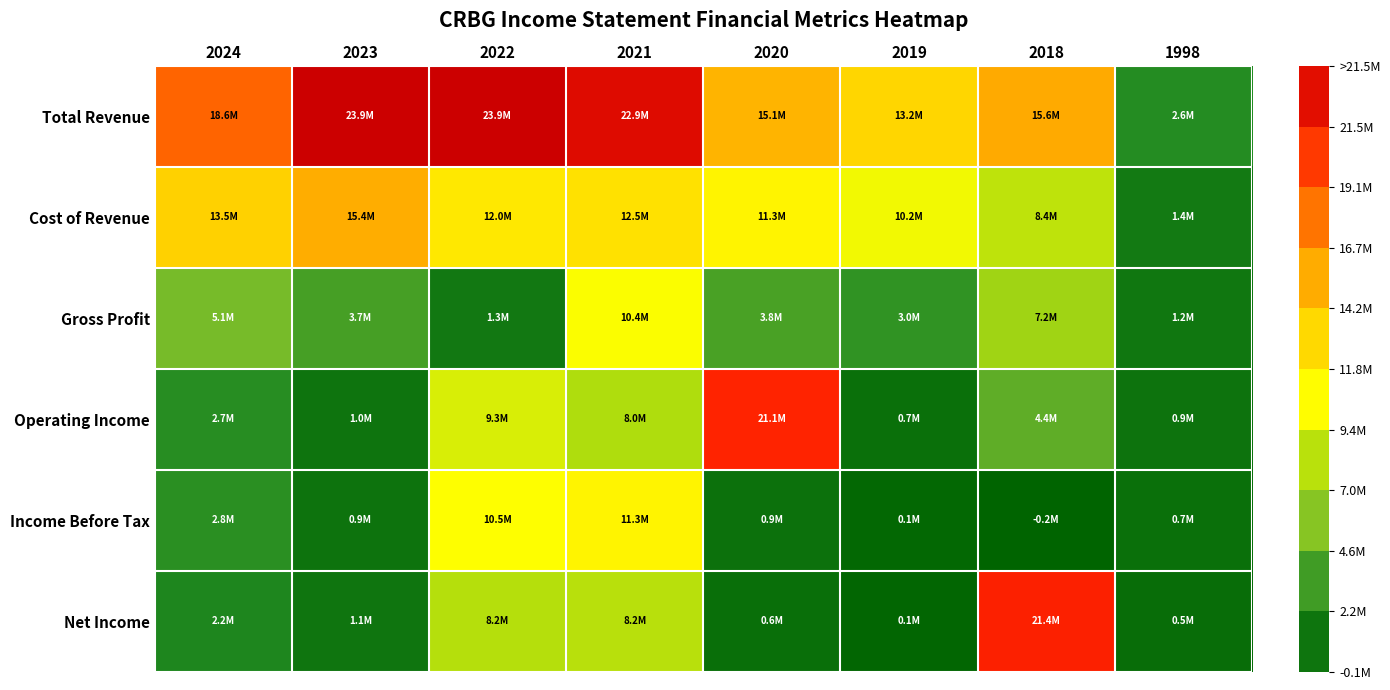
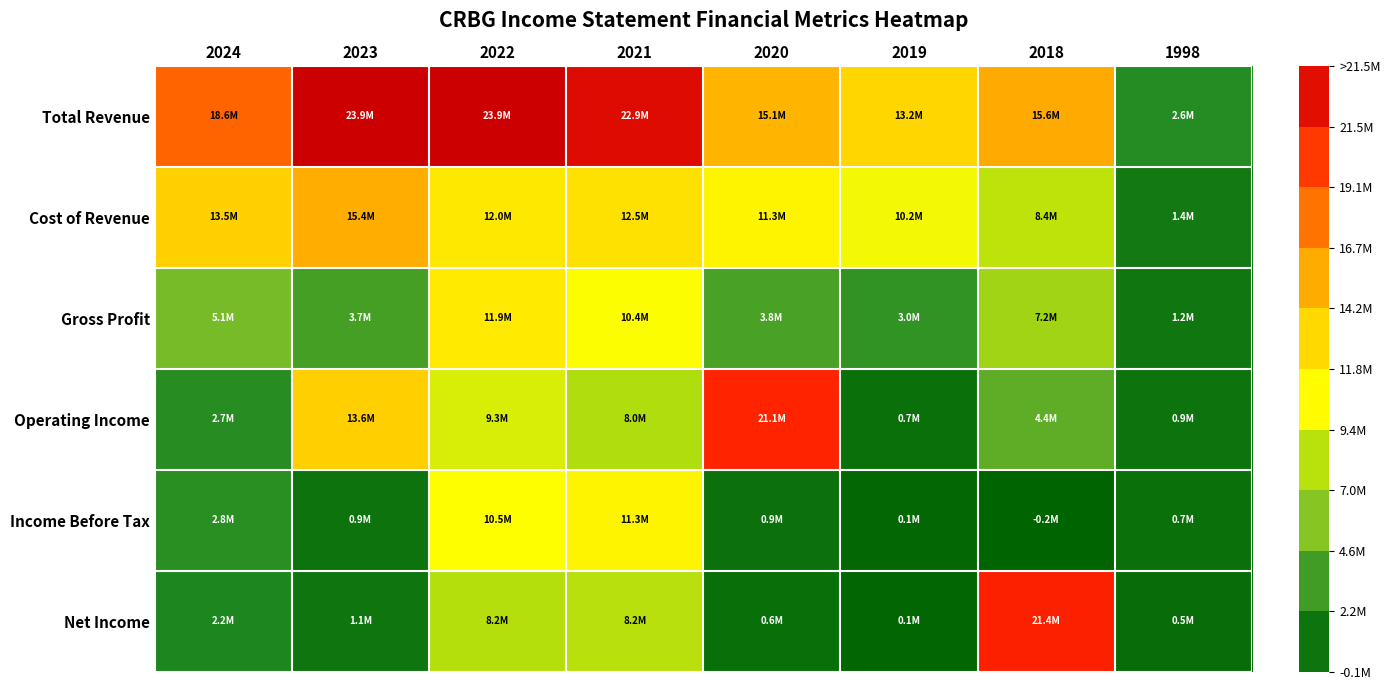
Gross Profit, 2022: 1.3M -> 11.9M
Operating Income, 2023: 1.0M -> 13.6M
